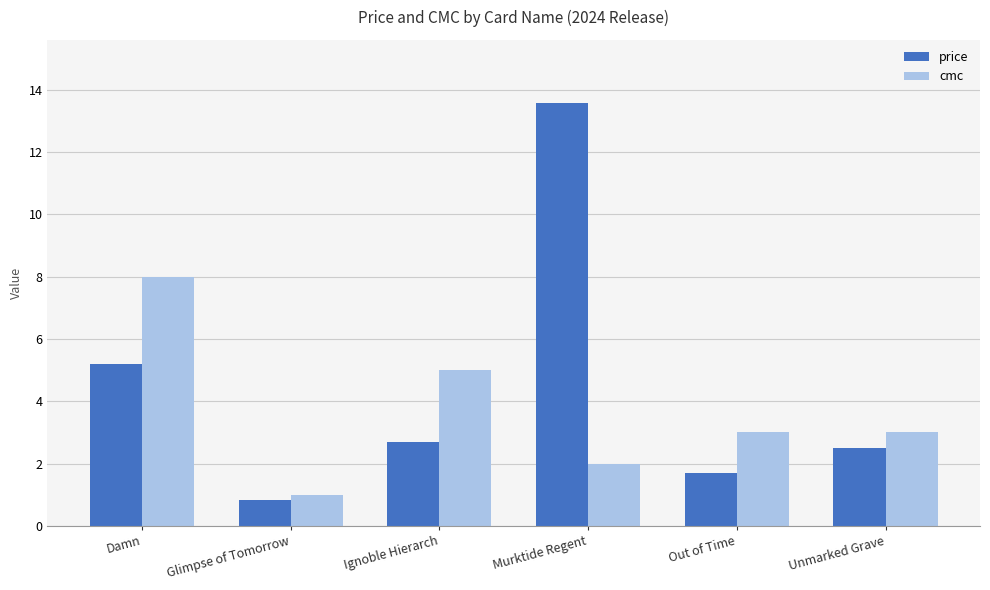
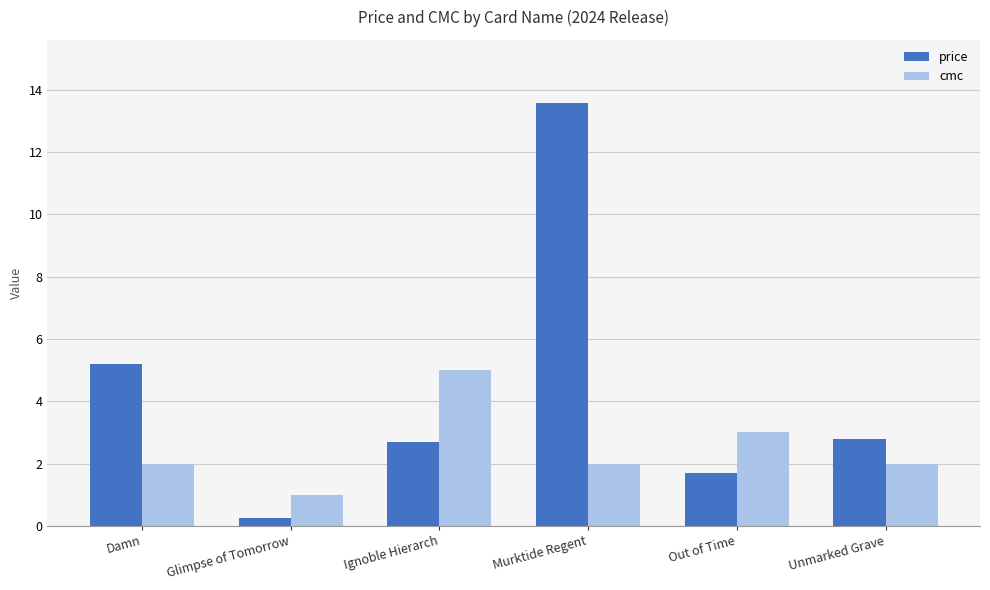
cmc, Damn: 8 -> 2
price, Glimpse of Tomorrow: 0.8 -> 0.3
price, Unmarked Grave: 2.5 -> 2.8
cmc, Unmarked Grave: 3 -> 2
